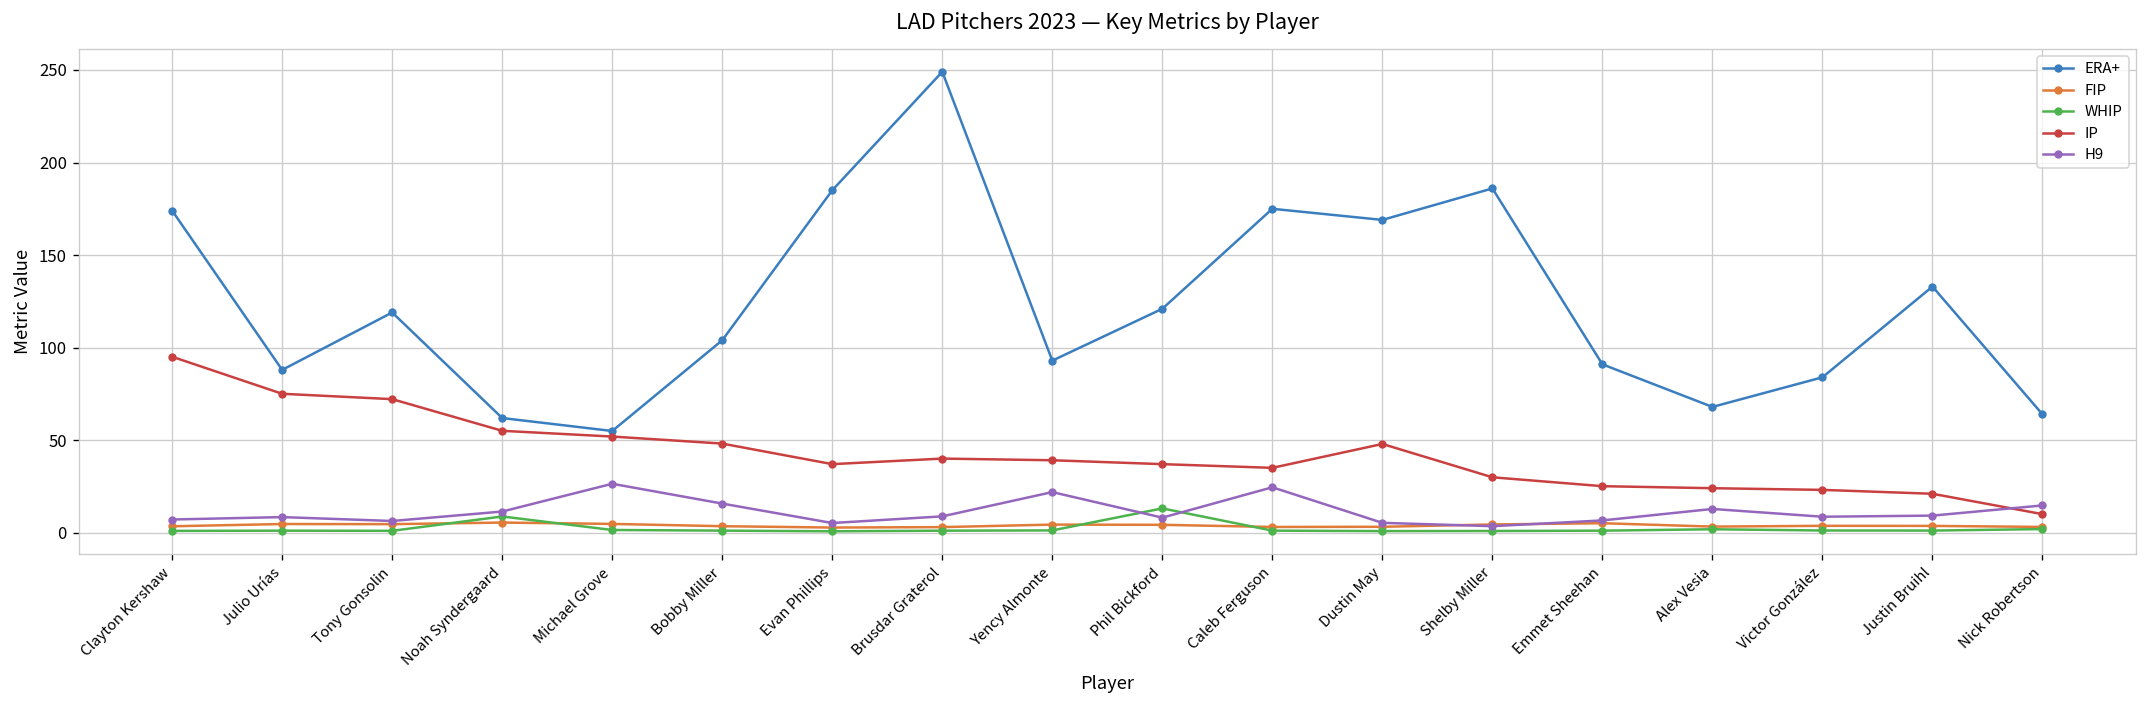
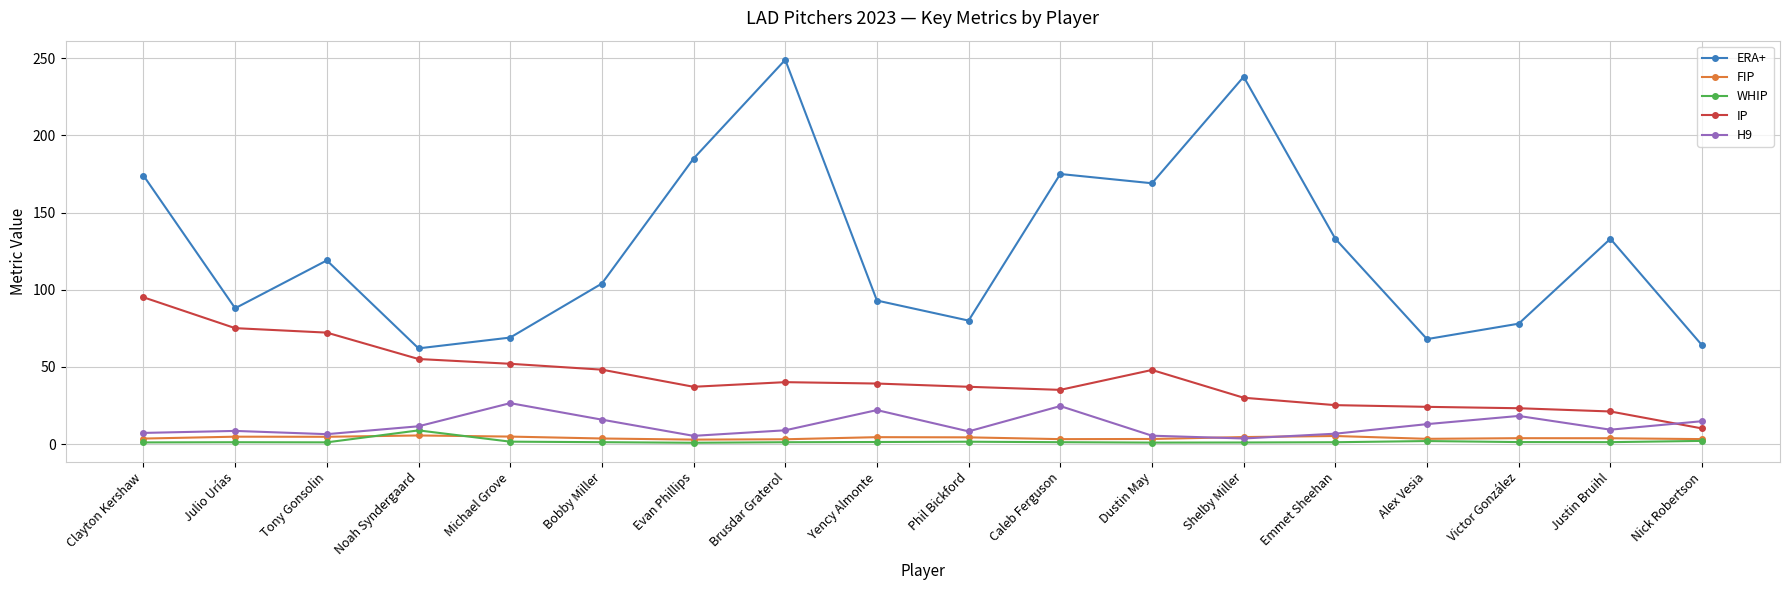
ERA+, Michael Grove: 55 -> 69
ERA+, Phil Bickford: 121 -> 80
WHIP, Phil Bickford: 13 -> 2
ERA+, Shelby Miller: 186 -> 238
ERA+, Emmet Sheehan: 91 -> 133
ERA+, Victor González: 84 -> 78
H9, Victor González: 9 -> 18
